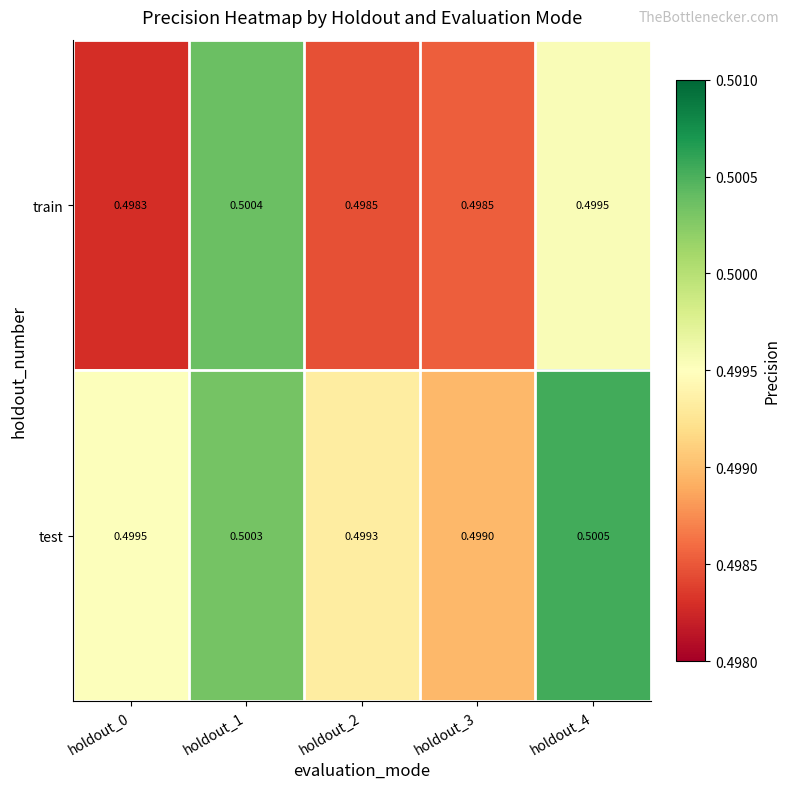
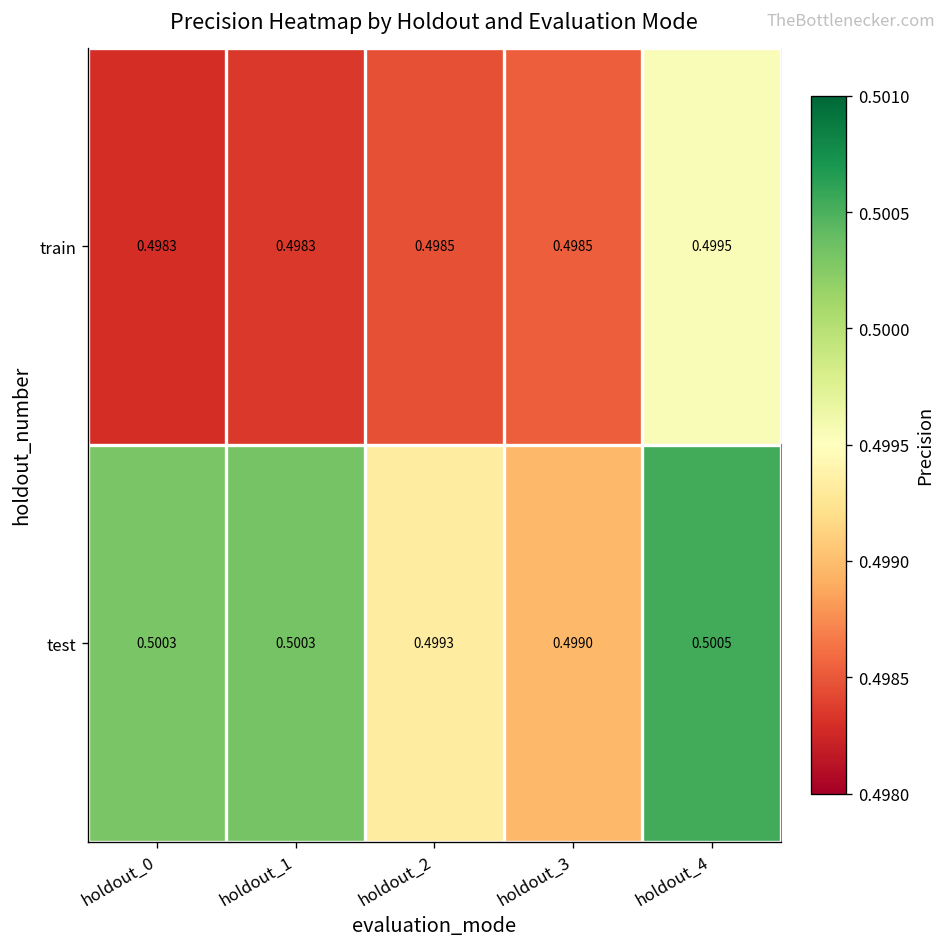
train, holdout_1: 0.5004 -> 0.4983
test, holdout_0: 0.4995 -> 0.5003
